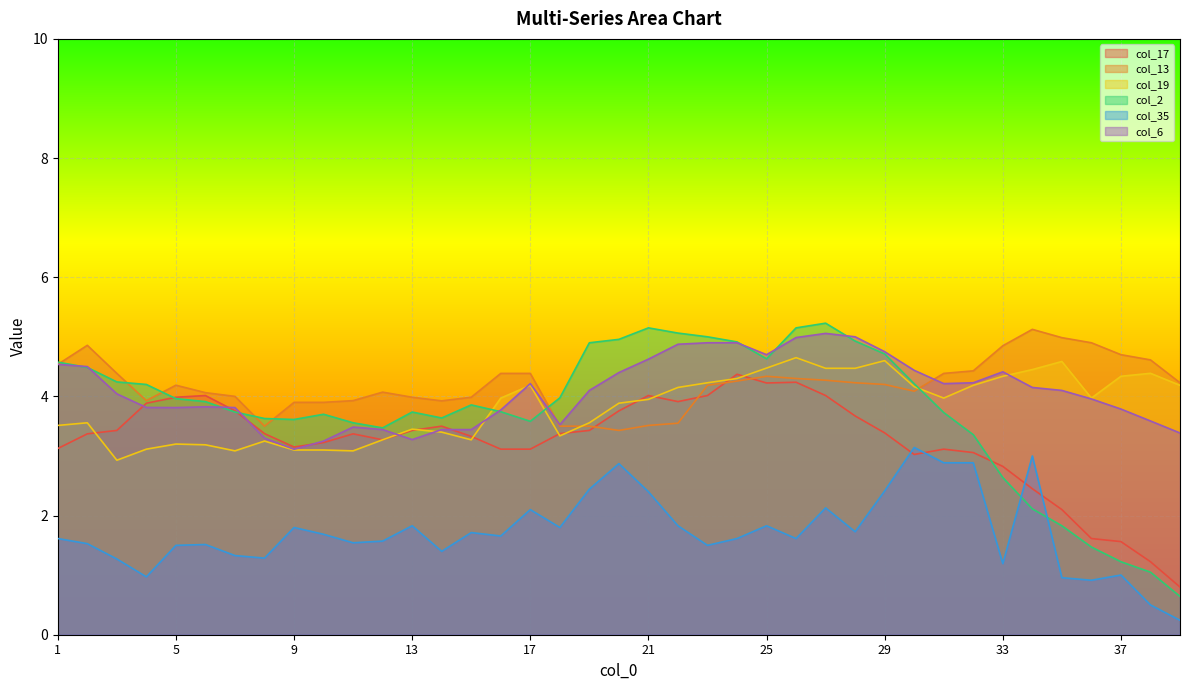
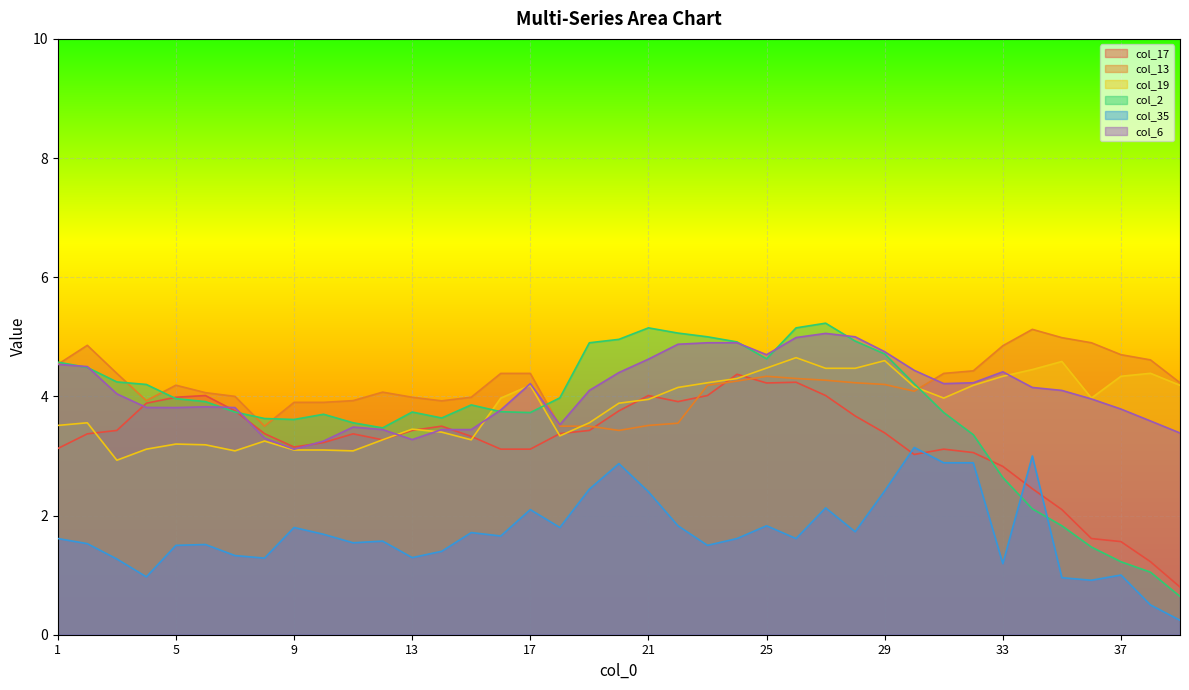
col_35, 13: 1.8 -> 1.3
col_2, 17: 3.6 -> 3.7
